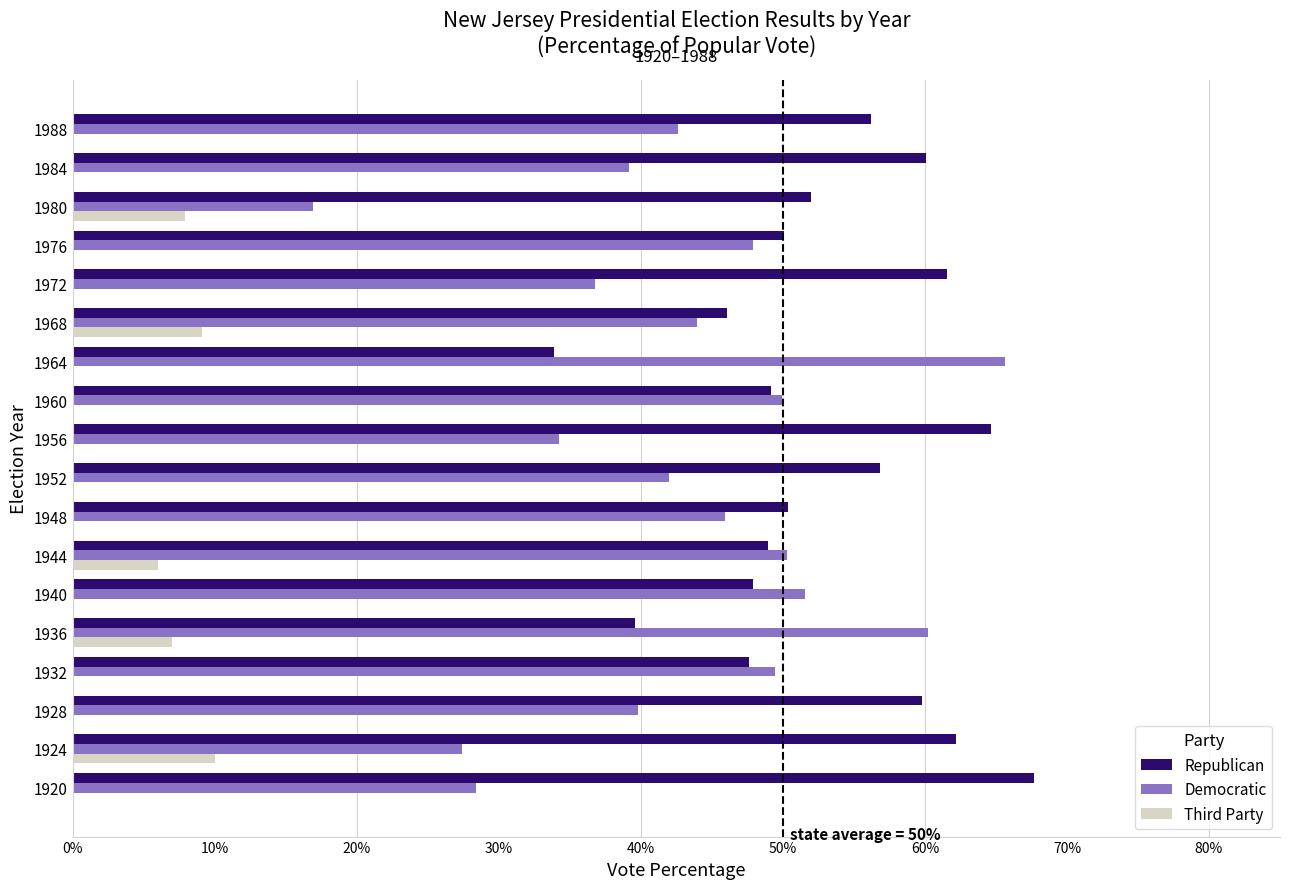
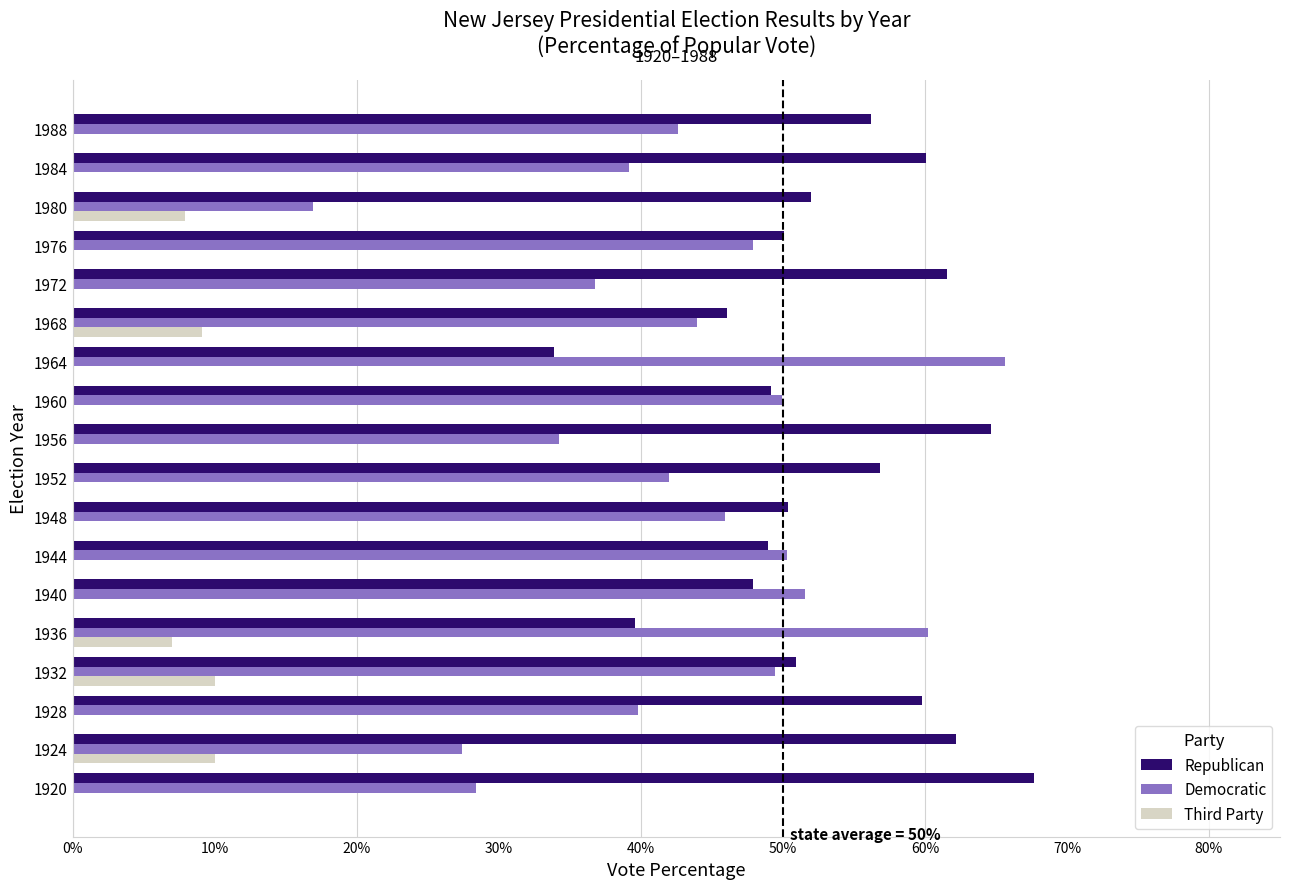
Third Party, 1944: 6% -> 0%
Republican, 1932: 47.6% -> 50.9%
Third Party, 1932: 0% -> 10%
